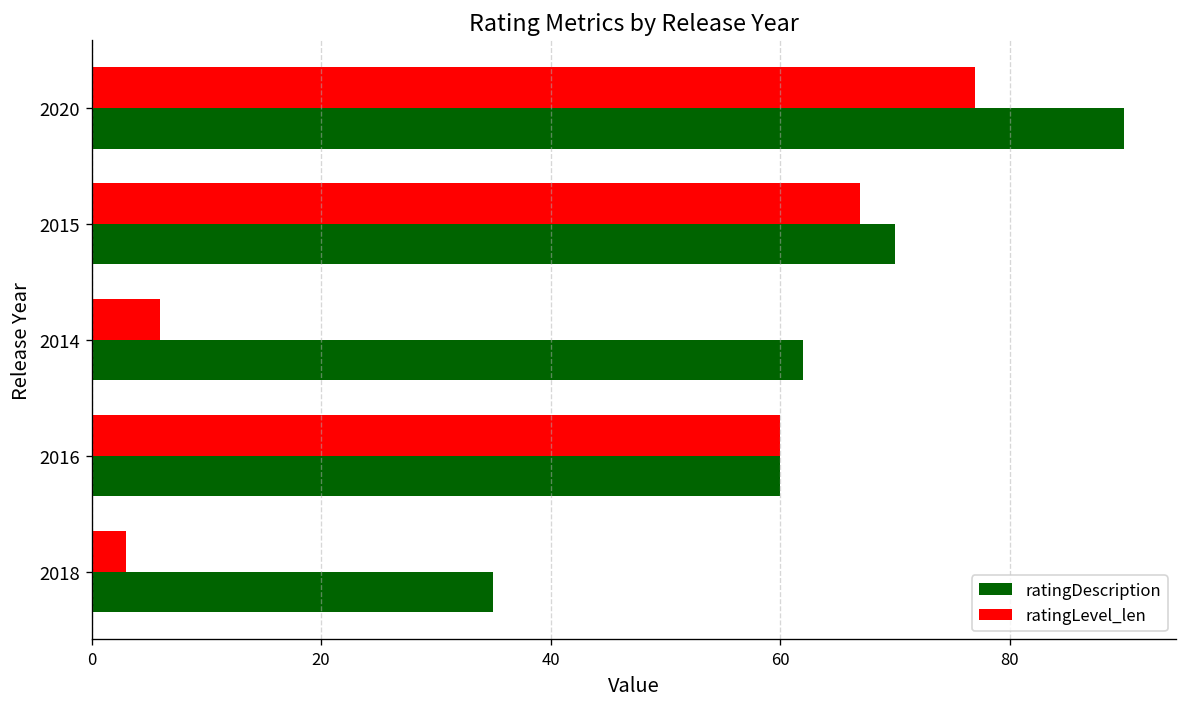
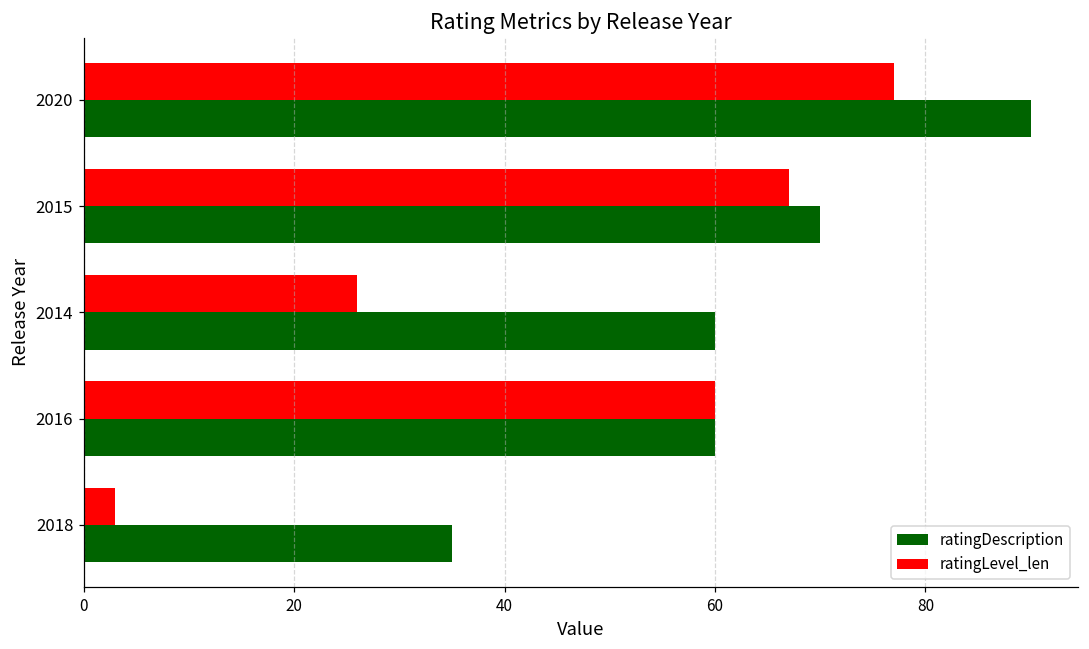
ratingLevel_len, 2014: 6 -> 26
ratingDescription, 2014: 62 -> 60
